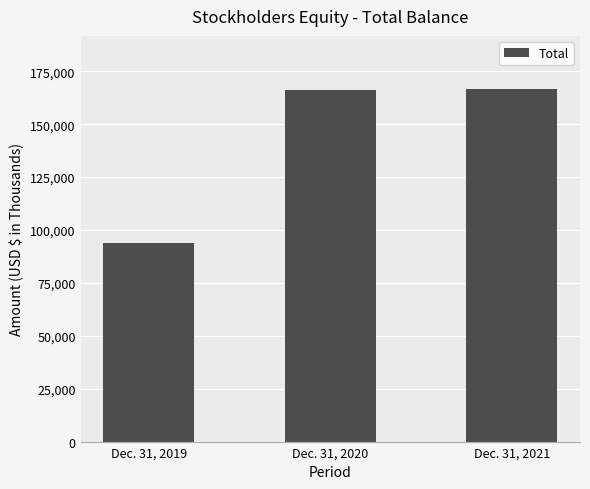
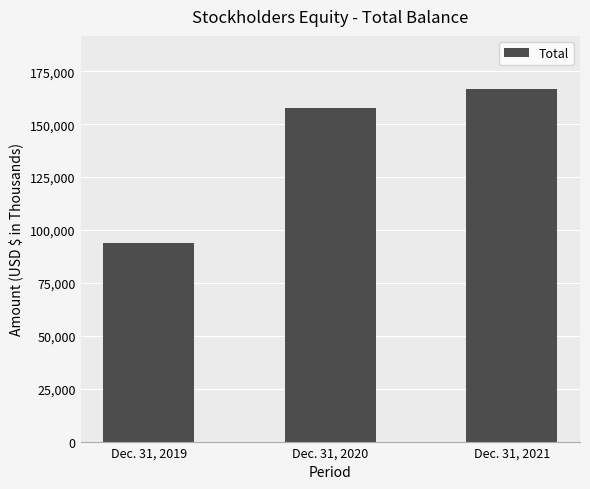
Dec. 31, 2020: 166,000 -> 158,000
